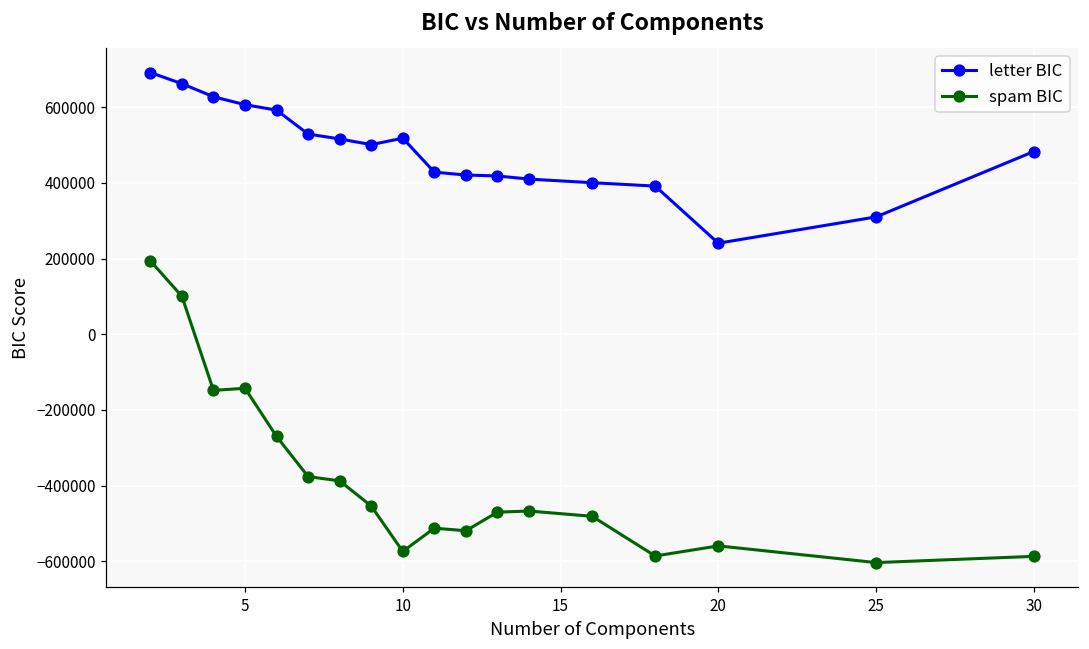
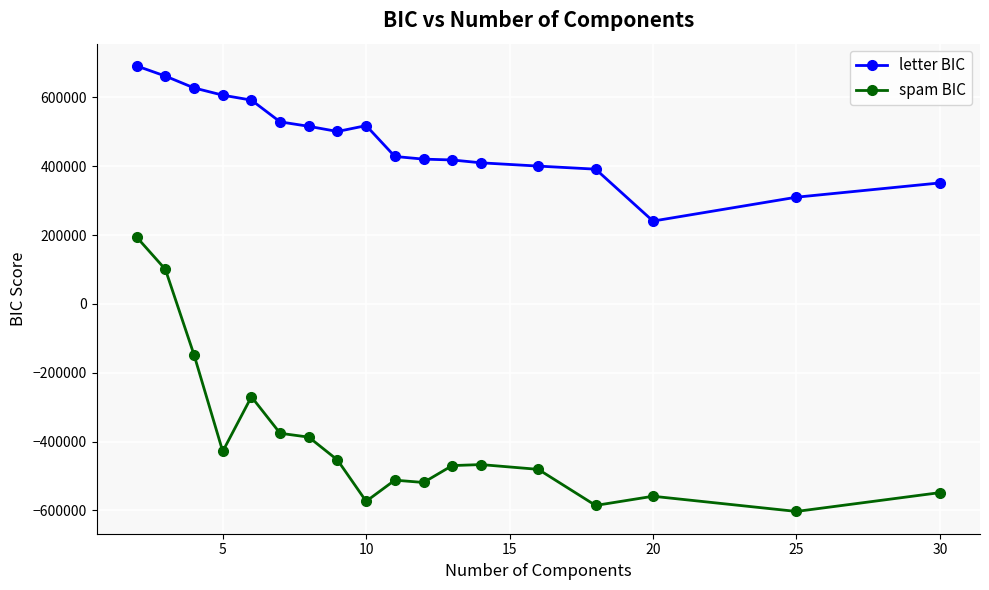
spam BIC, 5: -140000 -> -430000
letter BIC, 30: 480000 -> 350000
spam BIC, 30: -590000 -> -550000
